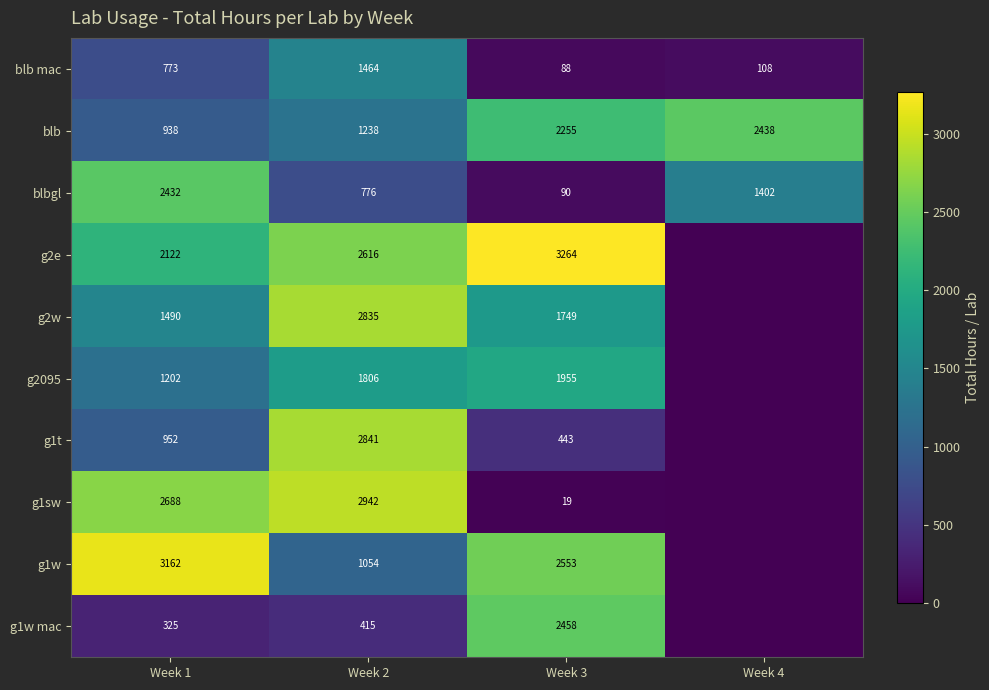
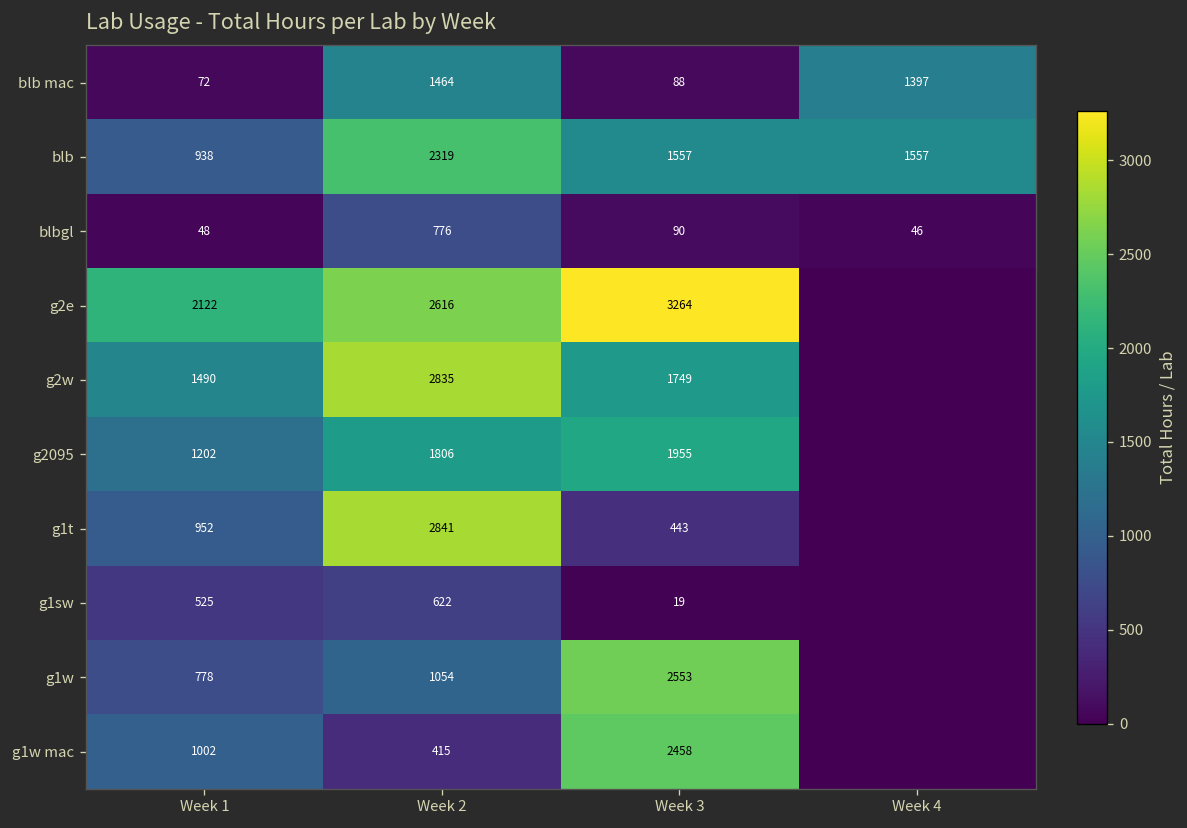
blb mac, Week 1: 773 -> 72
blb mac, Week 4: 108 -> 1397
blb, Week 2: 1238 -> 2319
blb, Week 3: 2255 -> 1557
blb, Week 4: 2438 -> 1557
blbgl, Week 1: 2432 -> 48
blbgl, Week 4: 1402 -> 46
g1sw, Week 1: 2688 -> 525
g1sw, Week 2: 2942 -> 622
g1w, Week 1: 3162 -> 778
g1w mac, Week 1: 325 -> 1002
